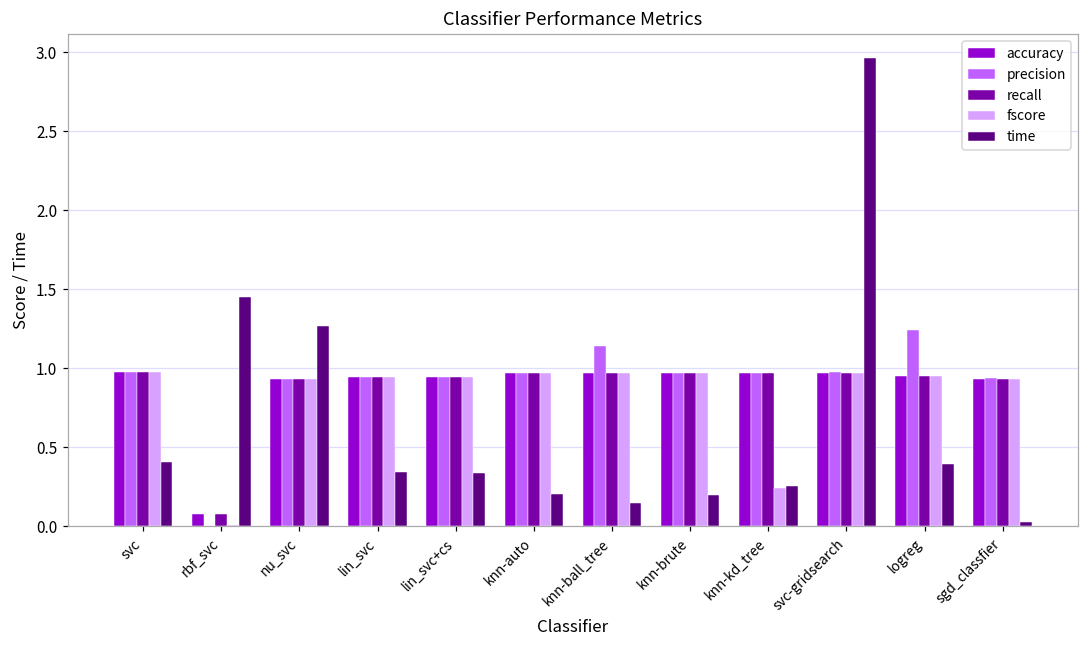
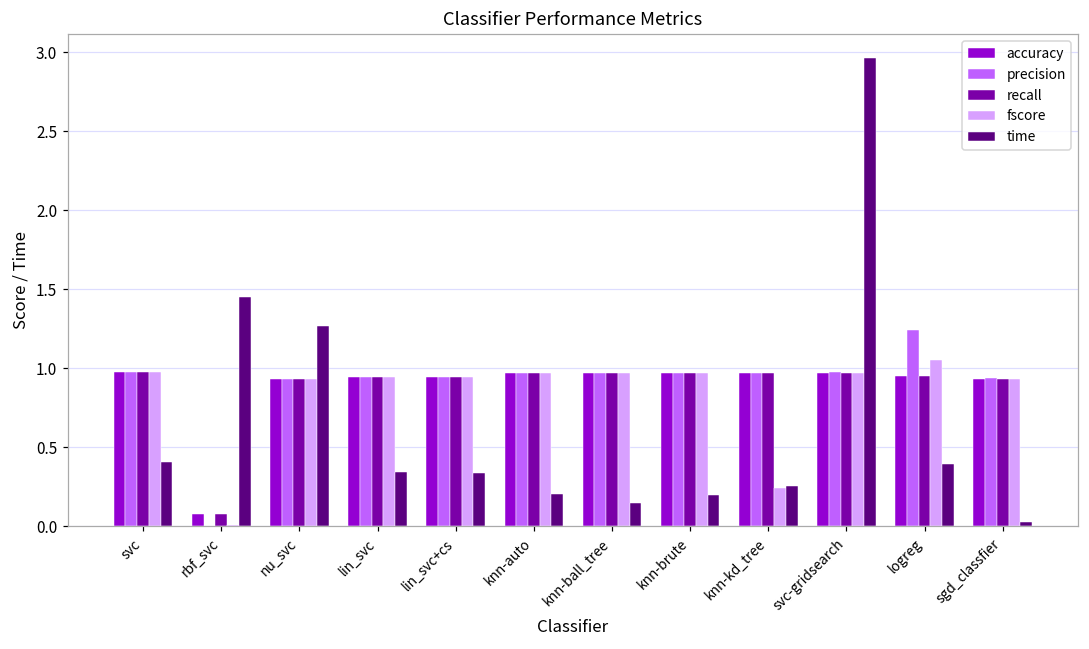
precision, knn-ball_tree: 1.14 -> 0.97
fscore, logreg: 0.95 -> 1.05
